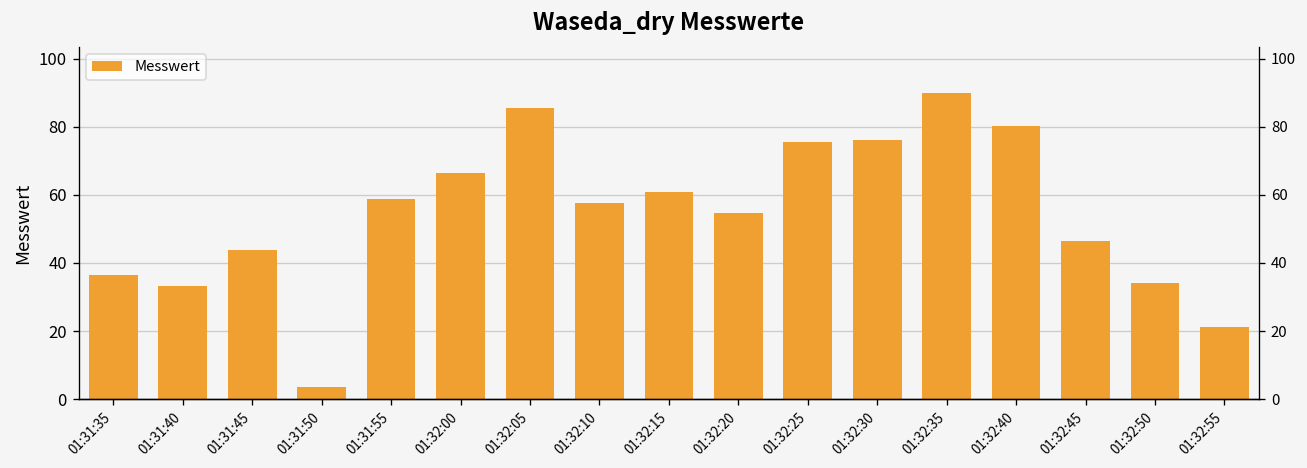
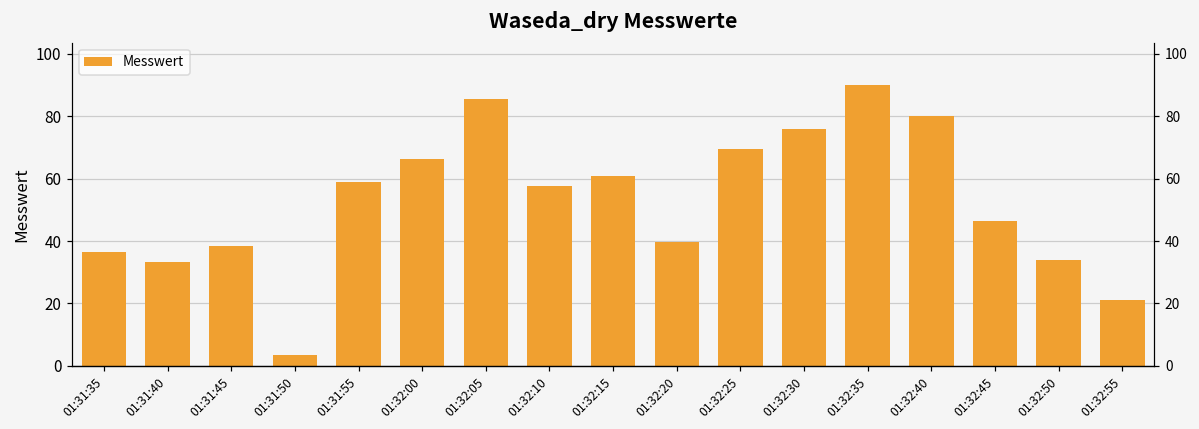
01:31:45: 44 -> 38
01:32:20: 55 -> 40
01:32:25: 76 -> 69
